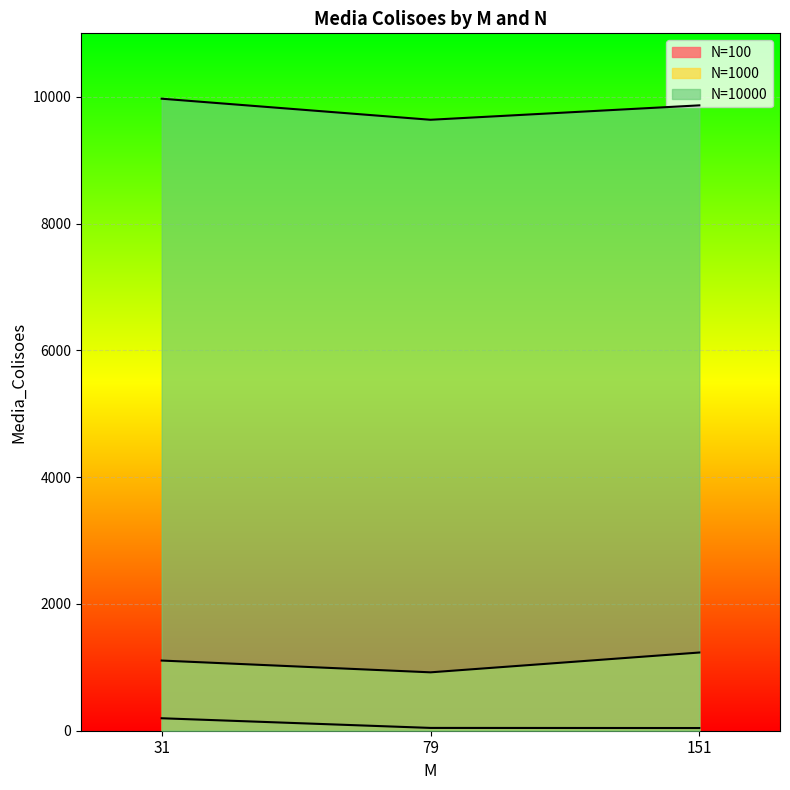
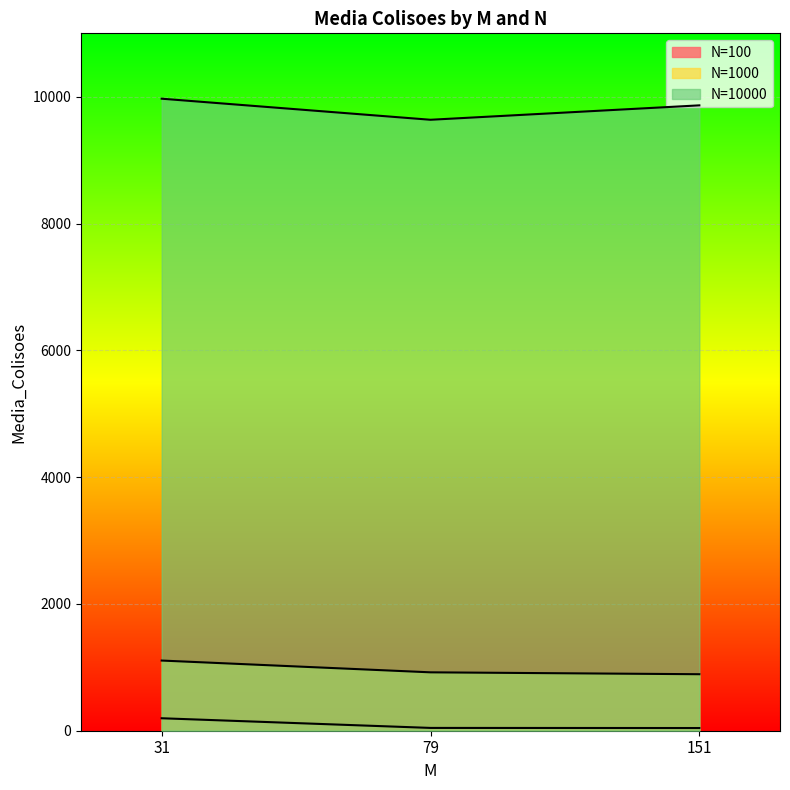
N=1000, 151: 1200 -> 900
